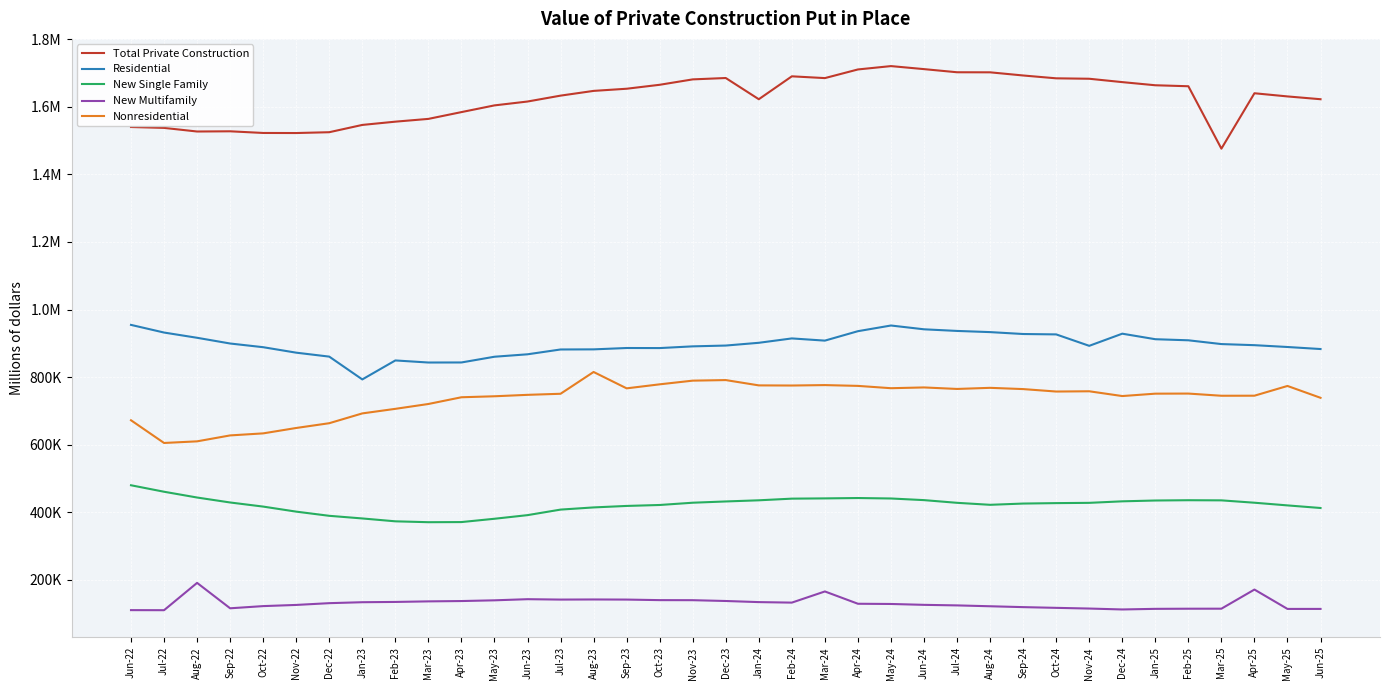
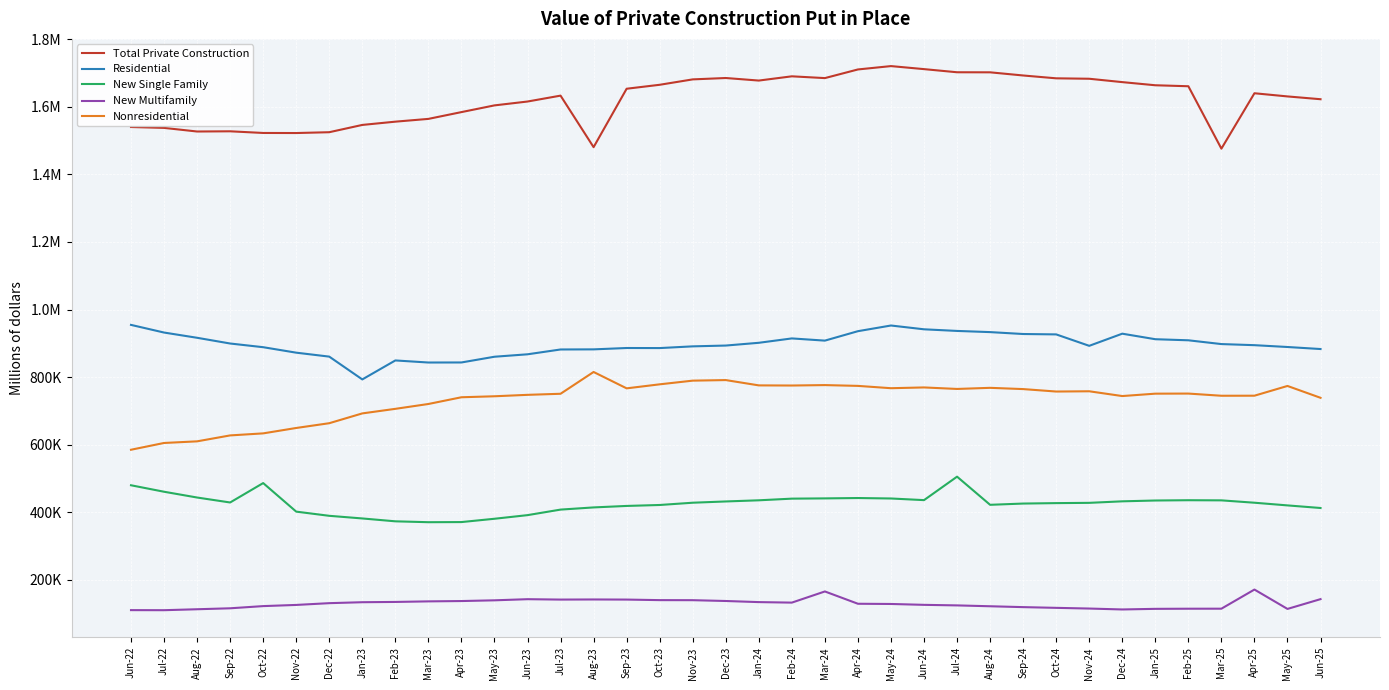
Nonresidential, Jun-22: 670000 -> 590000
New Multifamily, Aug-22: 190000 -> 110000
New Single Family, Oct-22: 420000 -> 490000
Total Private Construction, Aug-23: 1650000 -> 1480000
Total Private Construction, Jan-24: 1620000 -> 1680000
New Single Family, Jul-24: 430000 -> 510000
New Multifamily, Jun-25: 110000 -> 140000
